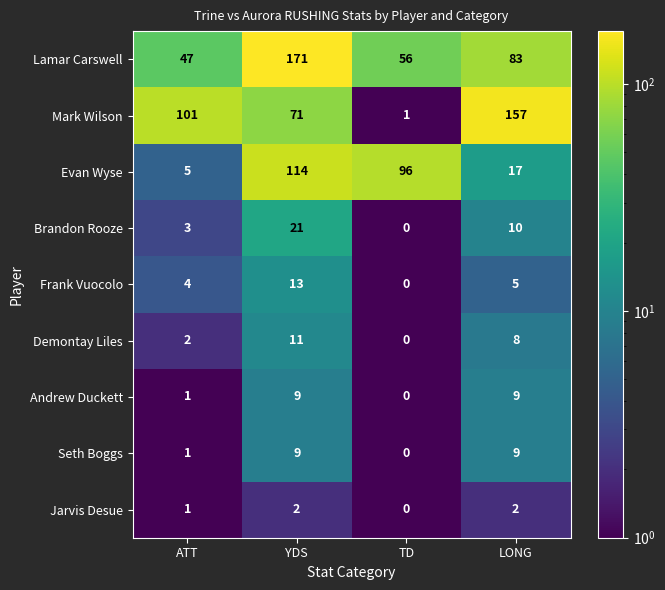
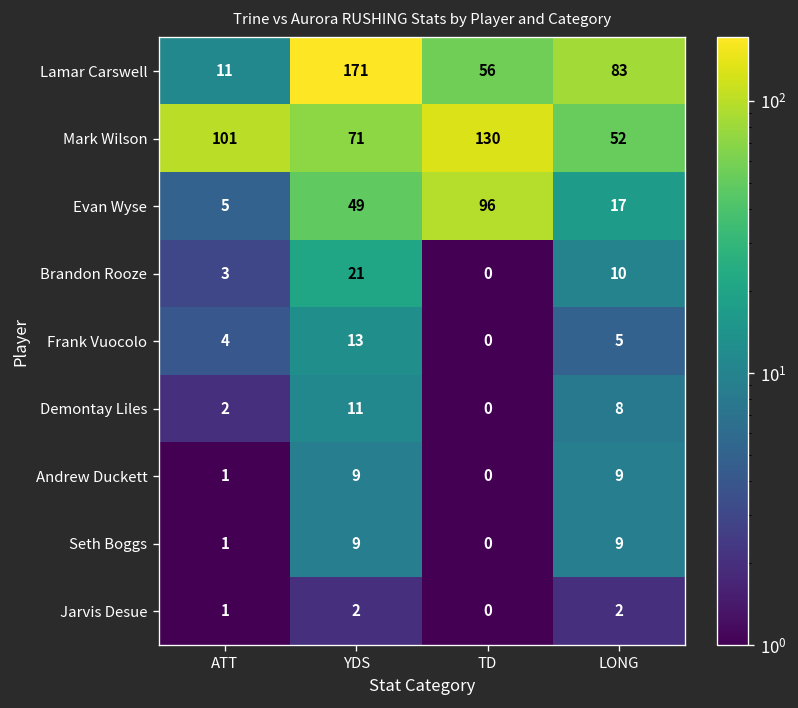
Lamar Carswell, ATT: 47 -> 11
Mark Wilson, TD: 1 -> 130
Mark Wilson, LONG: 157 -> 52
Evan Wyse, YDS: 114 -> 49
